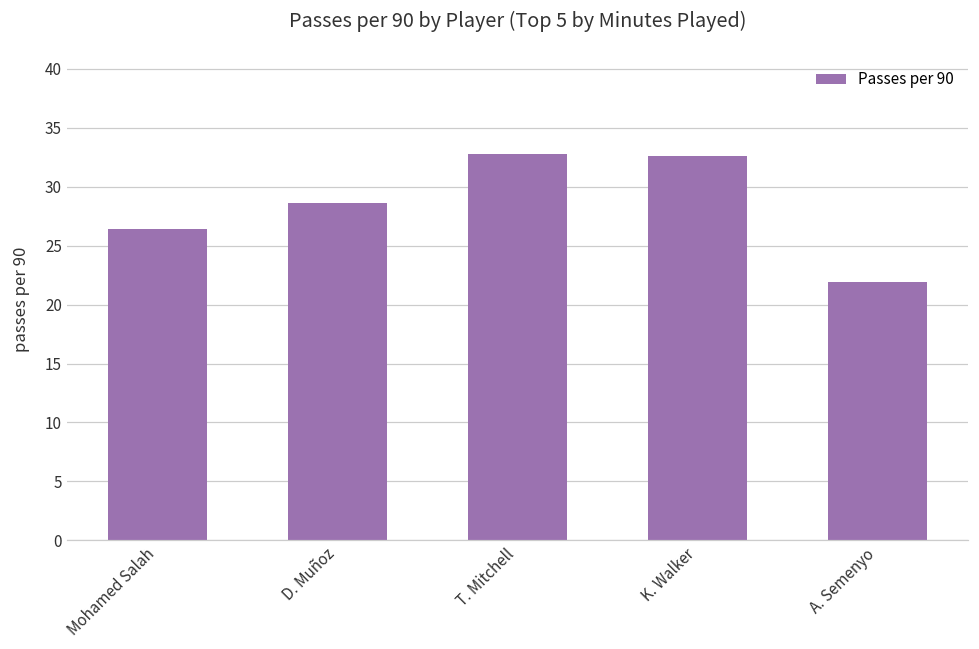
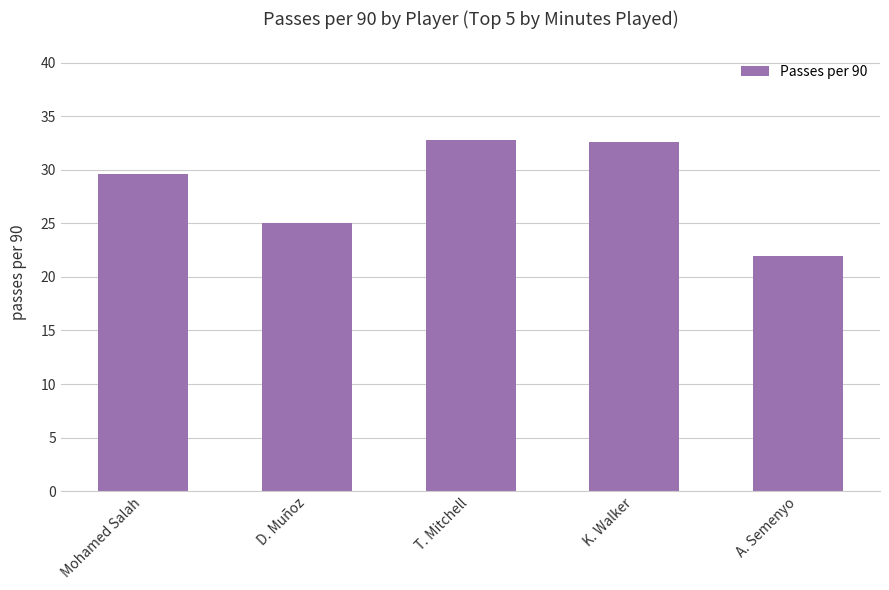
Mohamed Salah: 26.4 -> 29.6
D. Muñoz: 28.6 -> 25.0
